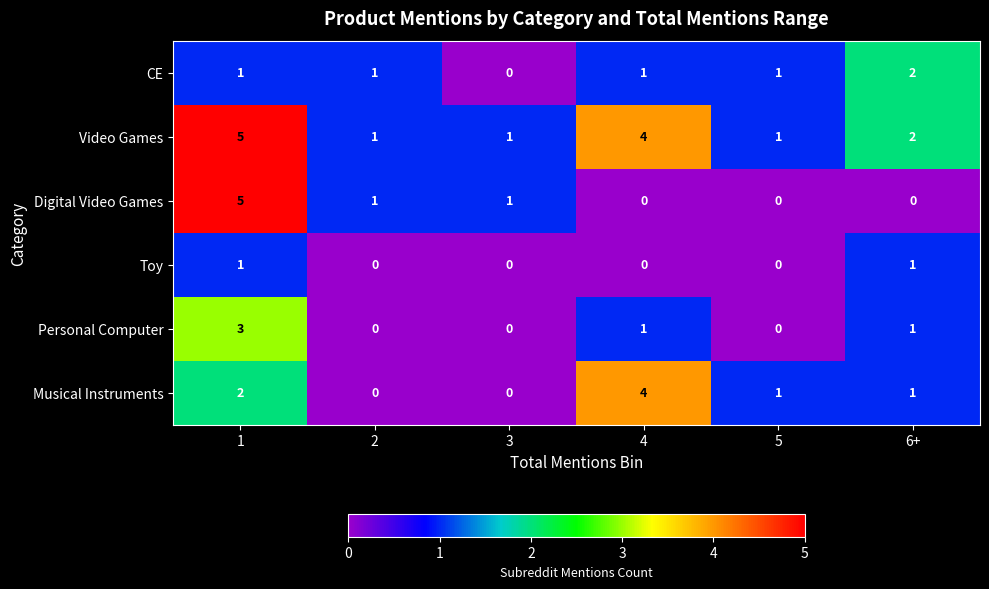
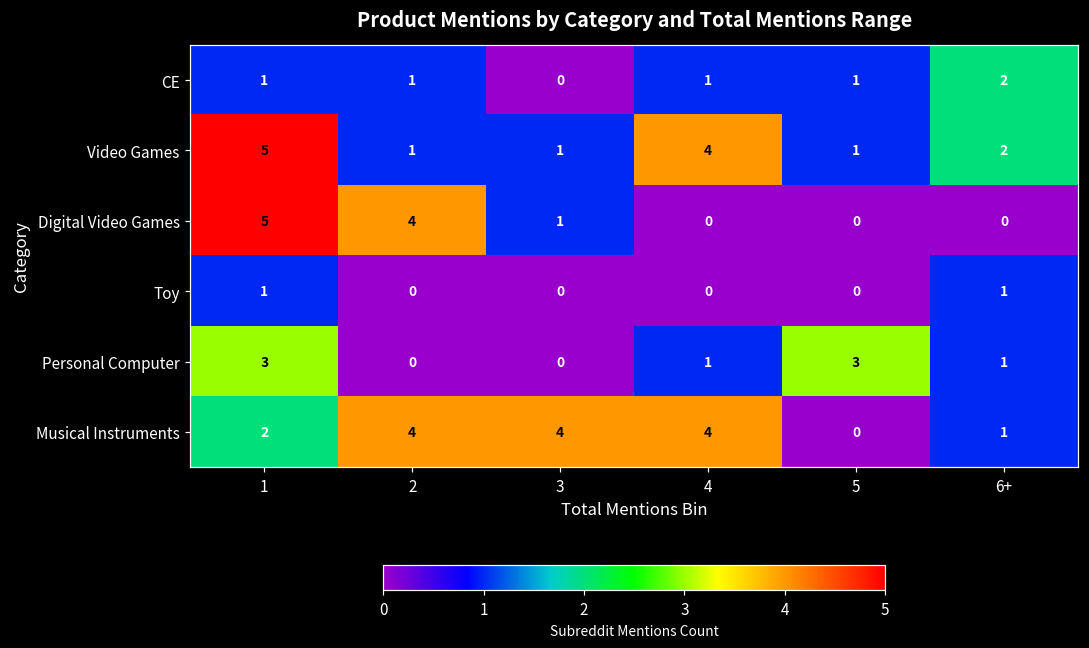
Digital Video Games, 2: 1 -> 4
Personal Computer, 5: 0 -> 3
Musical Instruments, 2: 0 -> 4
Musical Instruments, 3: 0 -> 4
Musical Instruments, 5: 1 -> 0
